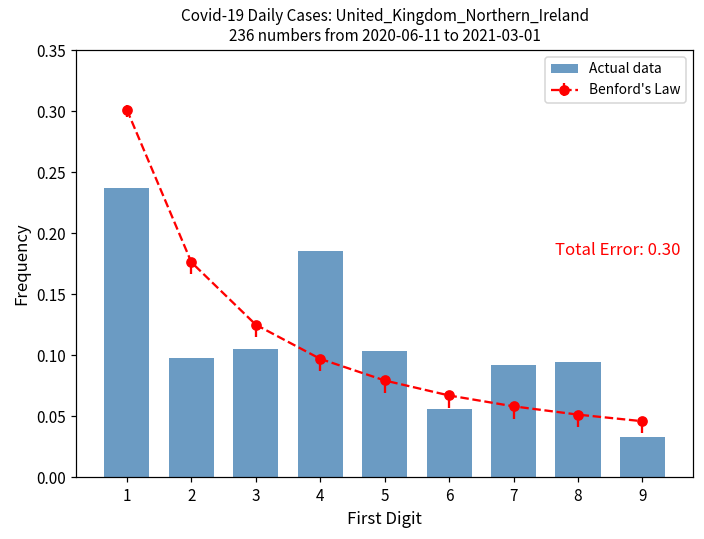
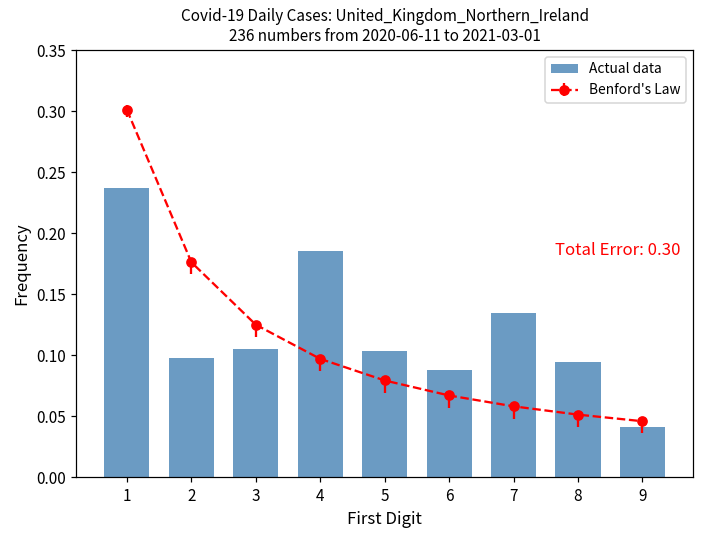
Actual data, 6: 0.056 -> 0.088
Actual data, 7: 0.092 -> 0.135
Actual data, 9: 0.033 -> 0.041
